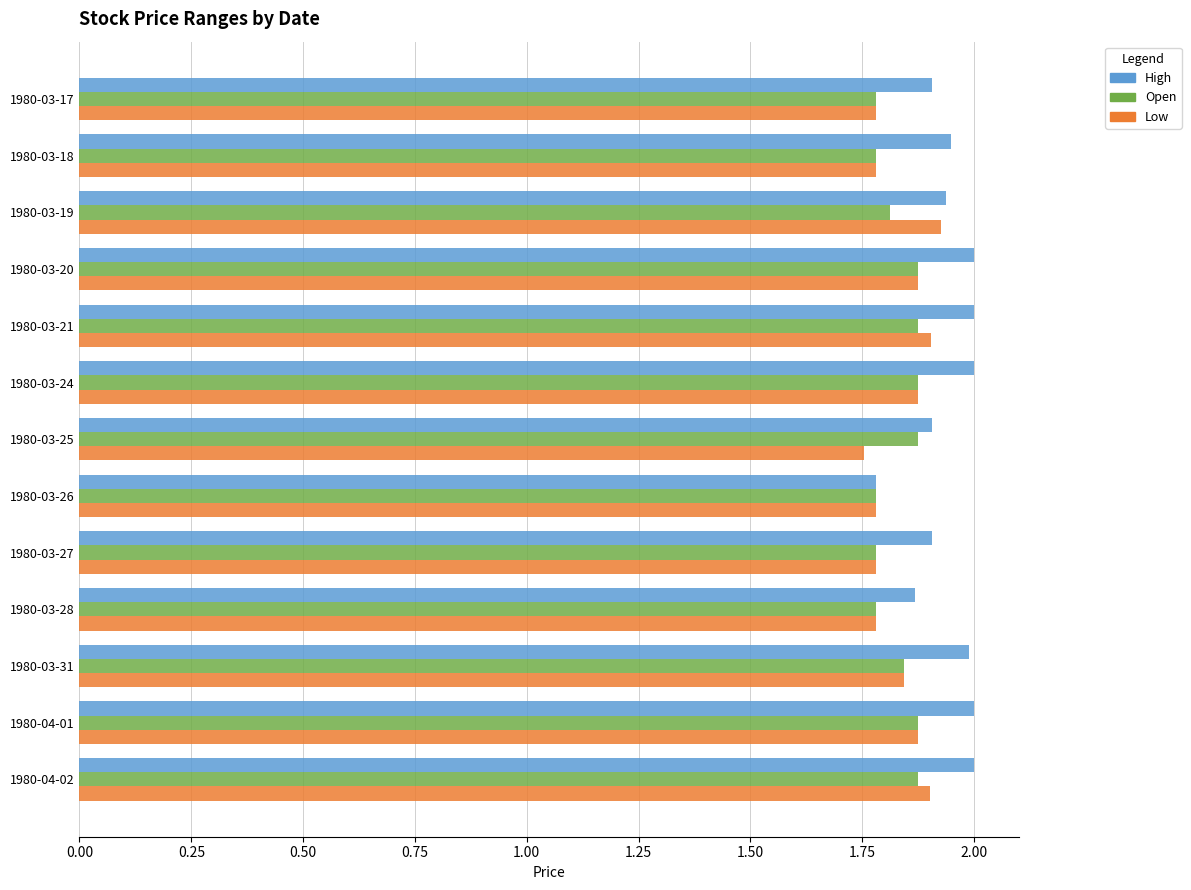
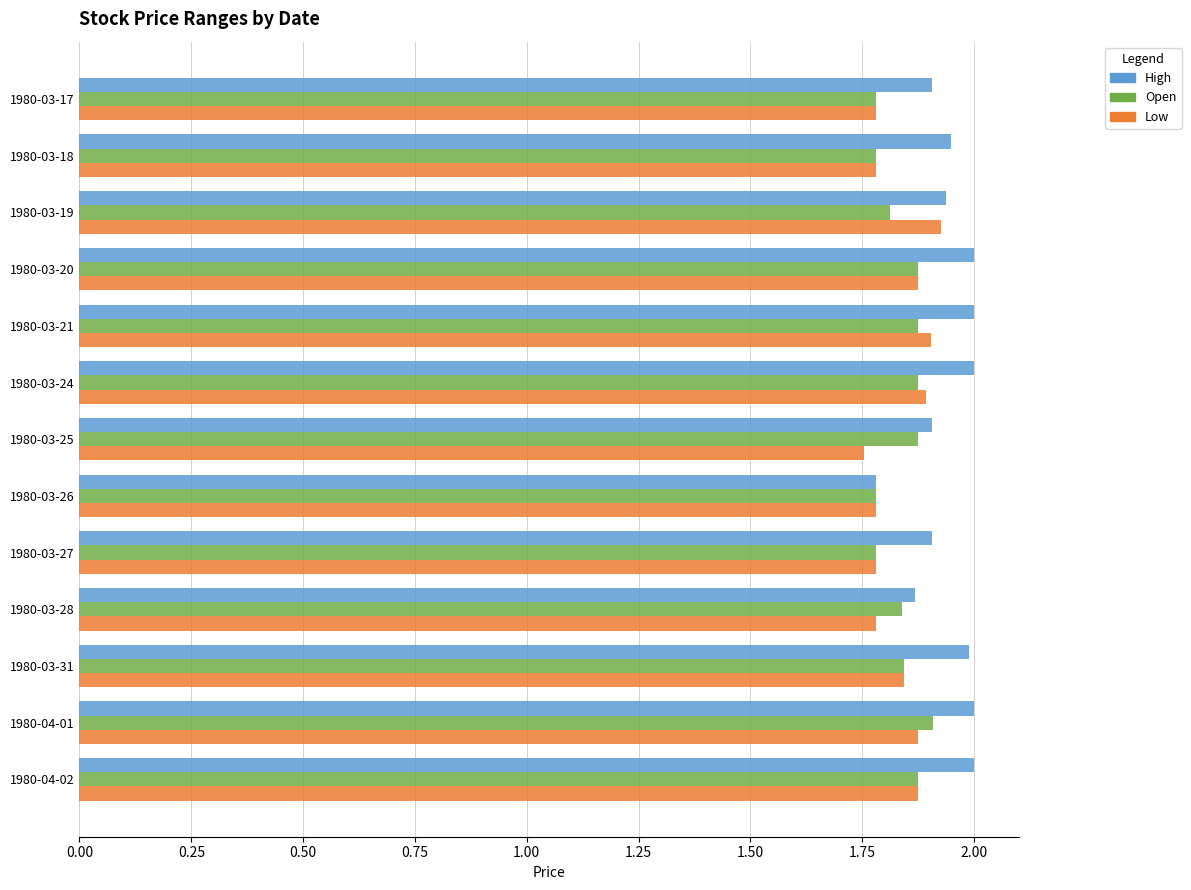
Low, 1980-03-24: 1.88 -> 1.89
Open, 1980-03-28: 1.78 -> 1.84
Open, 1980-04-01: 1.88 -> 1.91
Low, 1980-04-02: 1.90 -> 1.88
